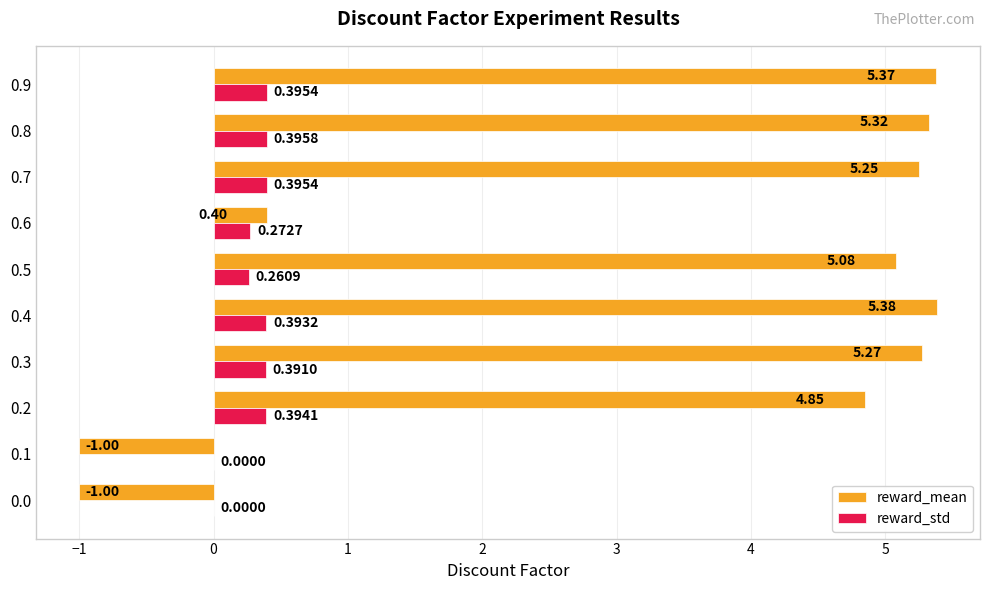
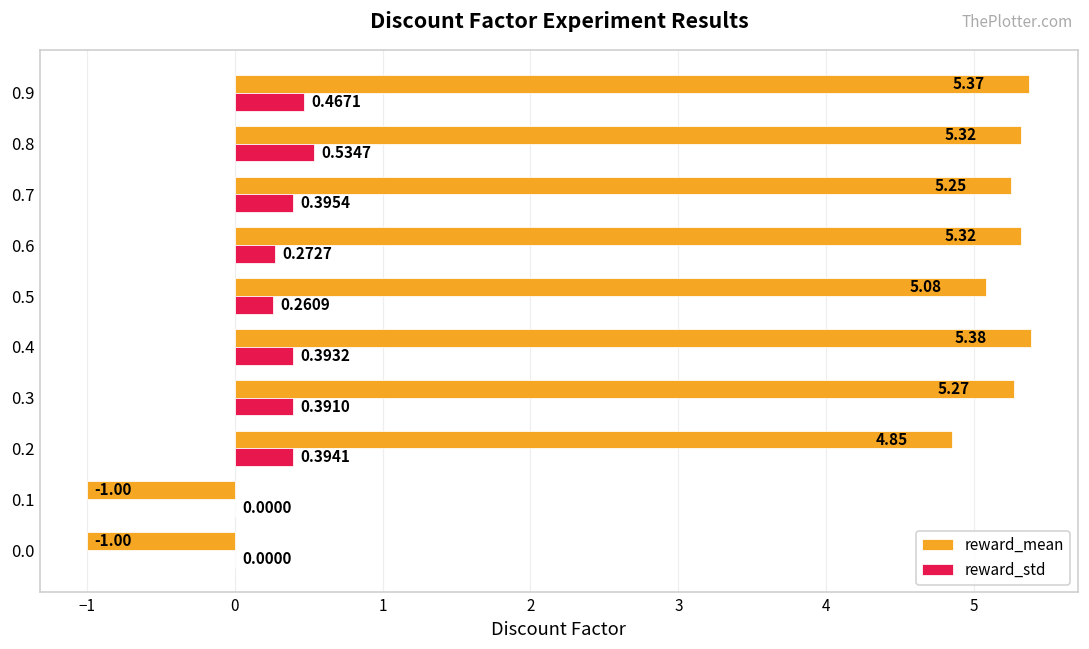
reward_std, 0.9: 0.3954 -> 0.4671
reward_std, 0.8: 0.3958 -> 0.5347
reward_mean, 0.6: 0.40 -> 5.32
